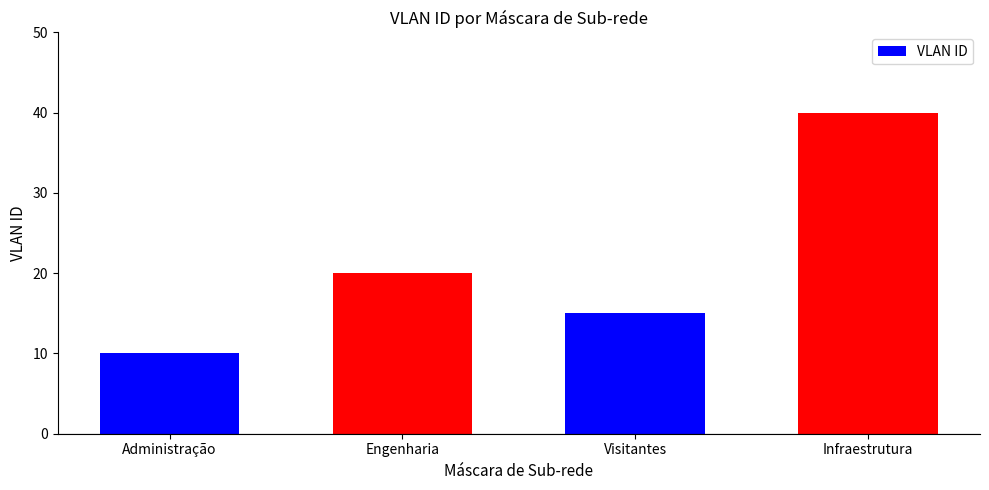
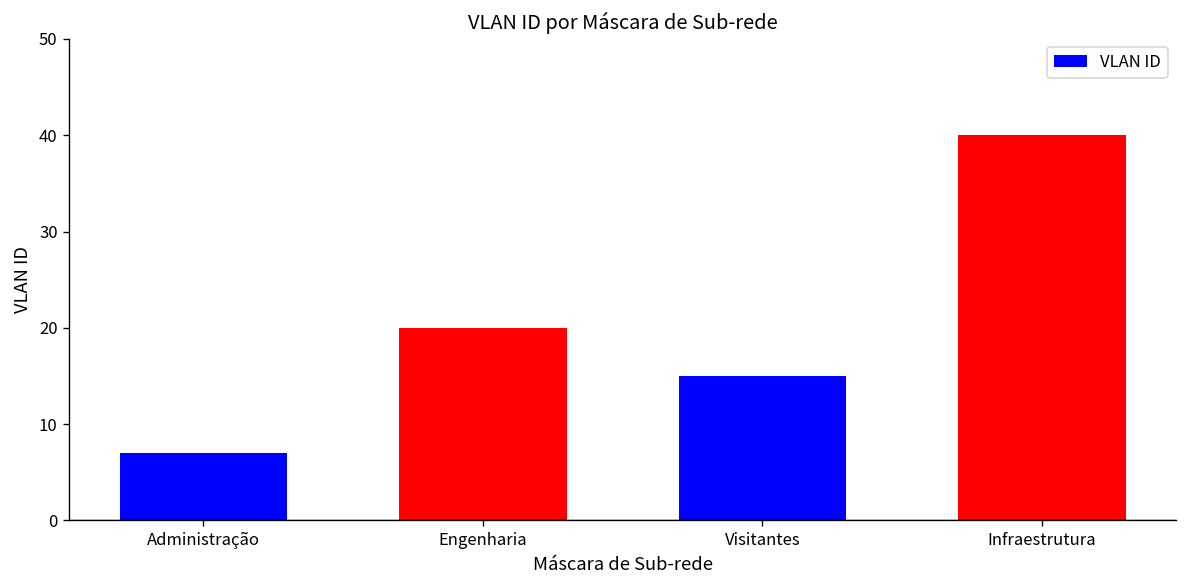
Administração: 10 -> 7
